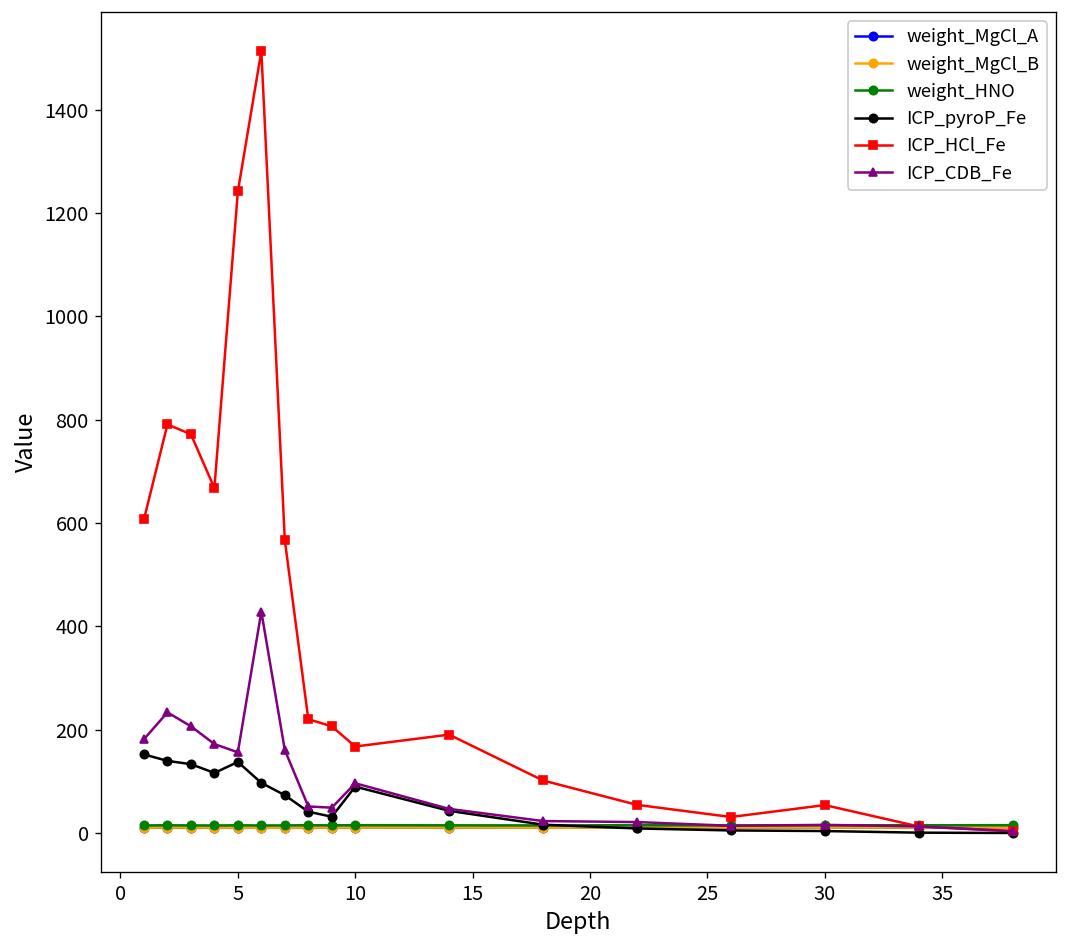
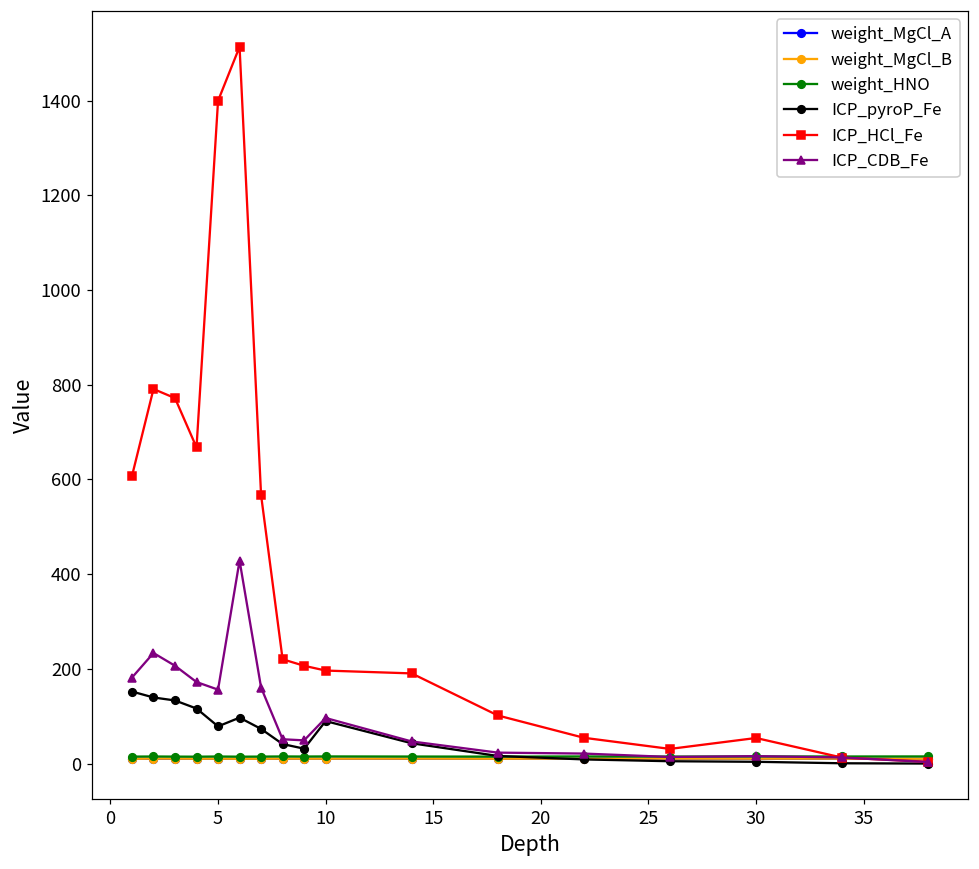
ICP_pyroP_Fe, 5: 140 -> 80
ICP_HCl_Fe, 5: 1240 -> 1400
ICP_HCl_Fe, 10: 170 -> 200
